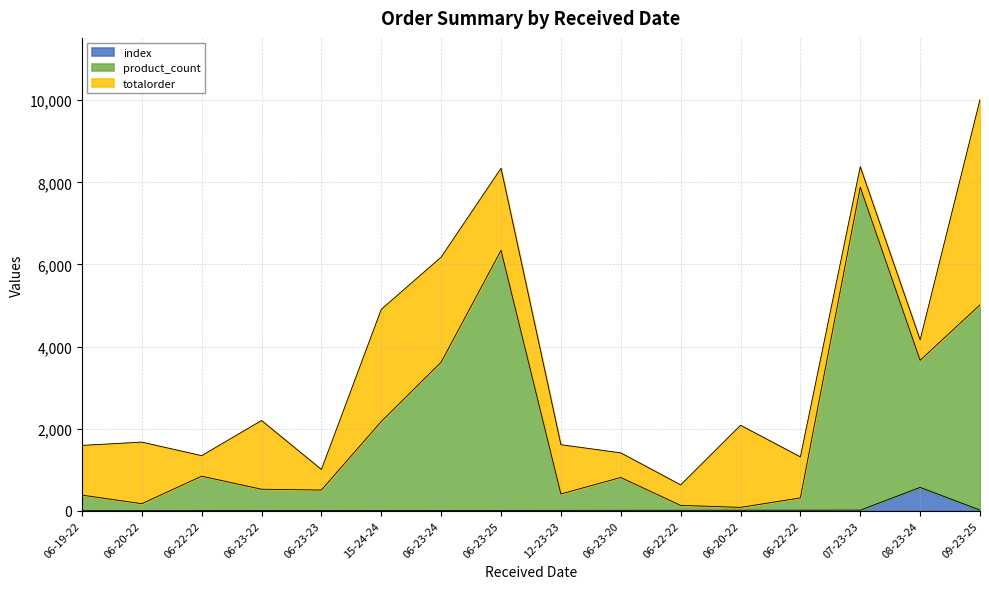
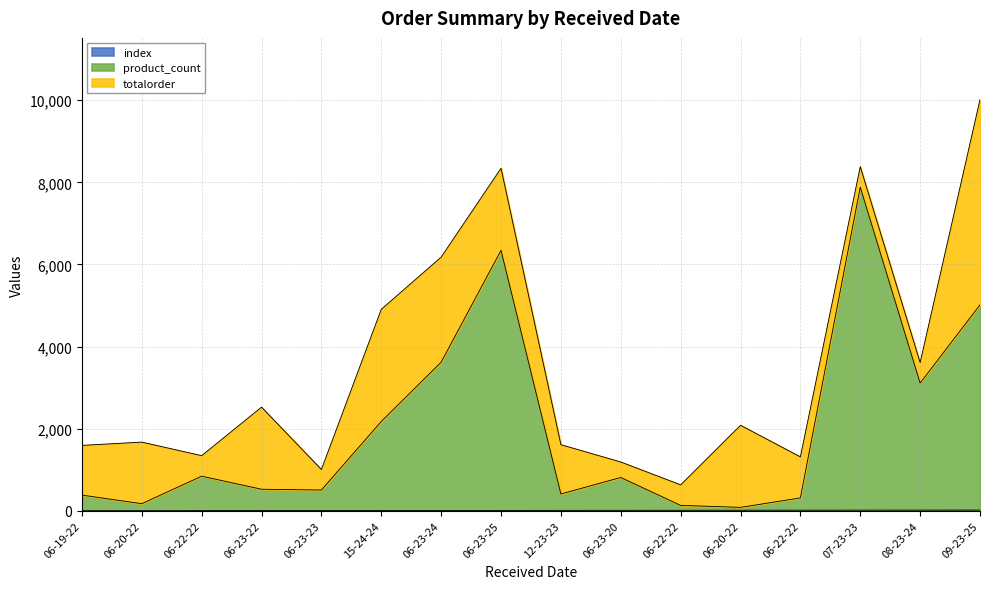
totalorder, 06-23-22: 1,700 -> 2,000
totalorder, 06-23-20: 600 -> 400
index, 08-23-24: 600 -> 0
